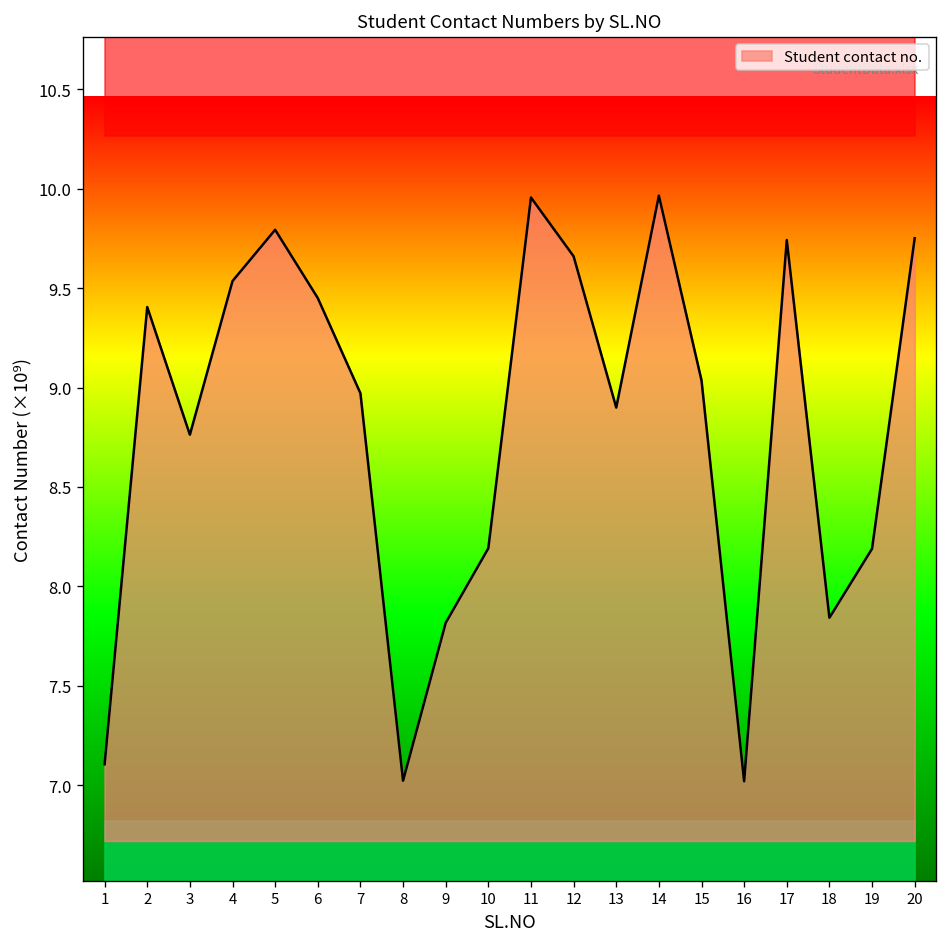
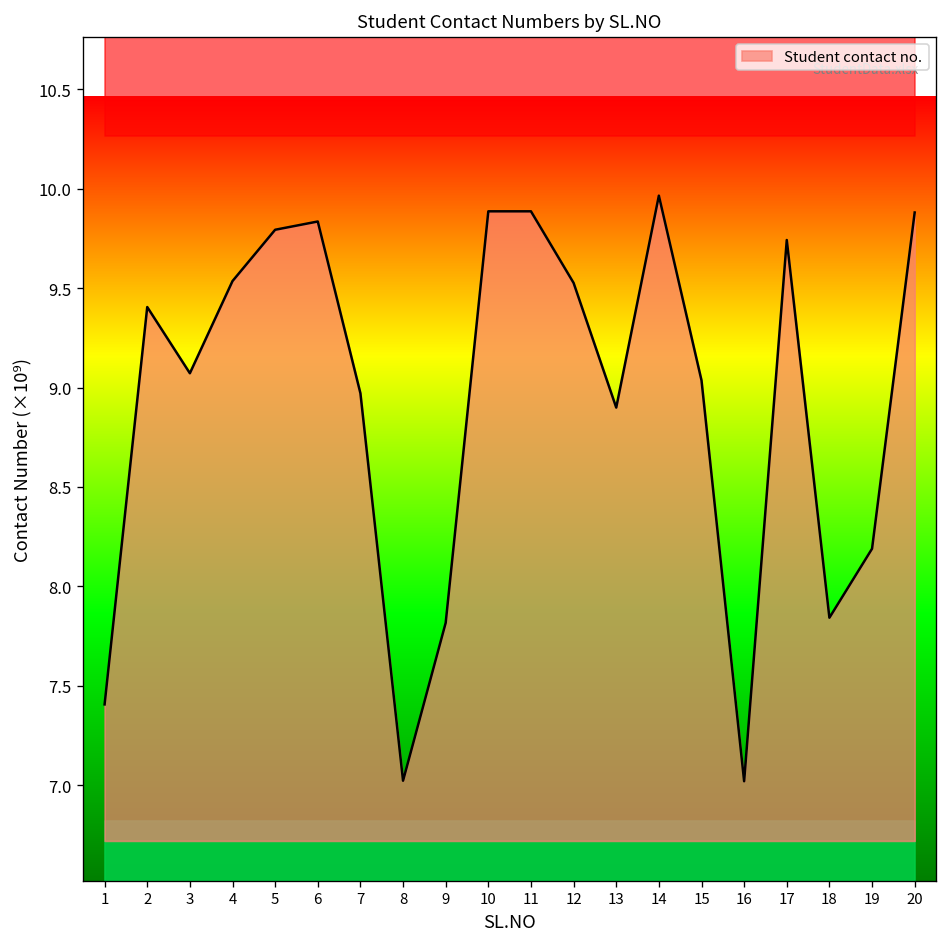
Student contact no., 1: 7.11 -> 7.41
Student contact no., 3: 8.76 -> 9.07
Student contact no., 6: 9.45 -> 9.83
Student contact no., 10: 8.19 -> 9.89
Student contact no., 11: 9.96 -> 9.89
Student contact no., 12: 9.66 -> 9.53
Student contact no., 20: 9.75 -> 9.88
